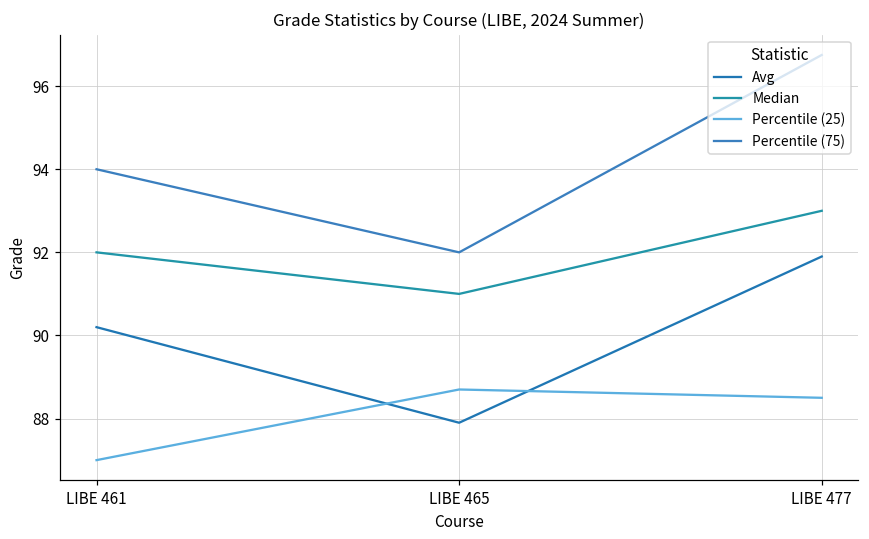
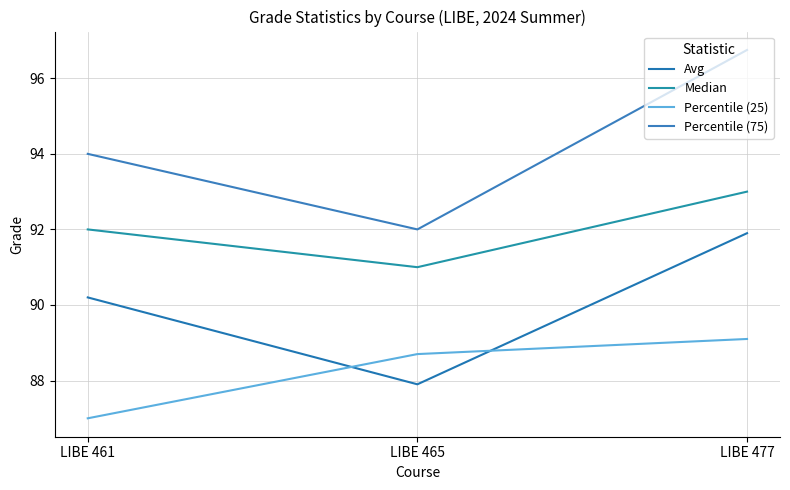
Percentile (25), LIBE 477: 88.5 -> 89.1
